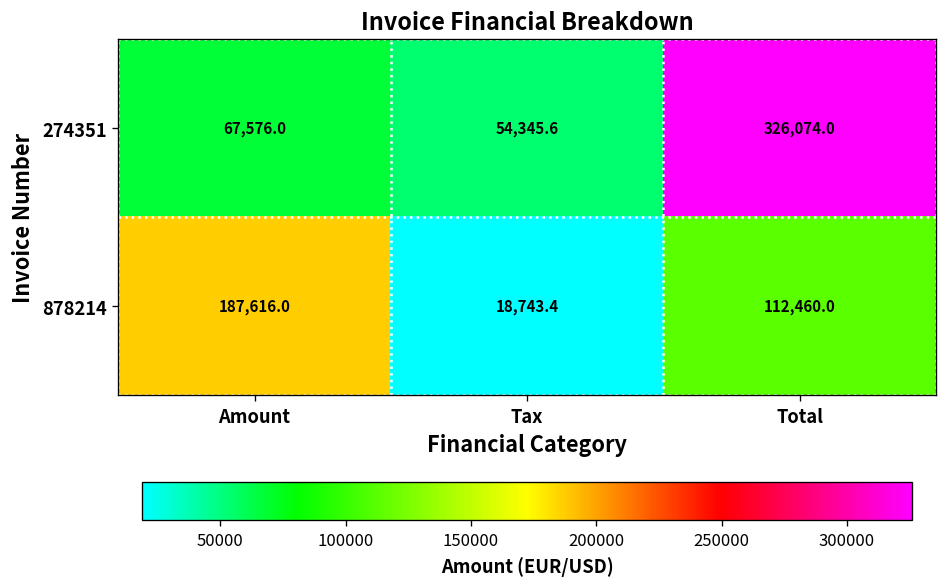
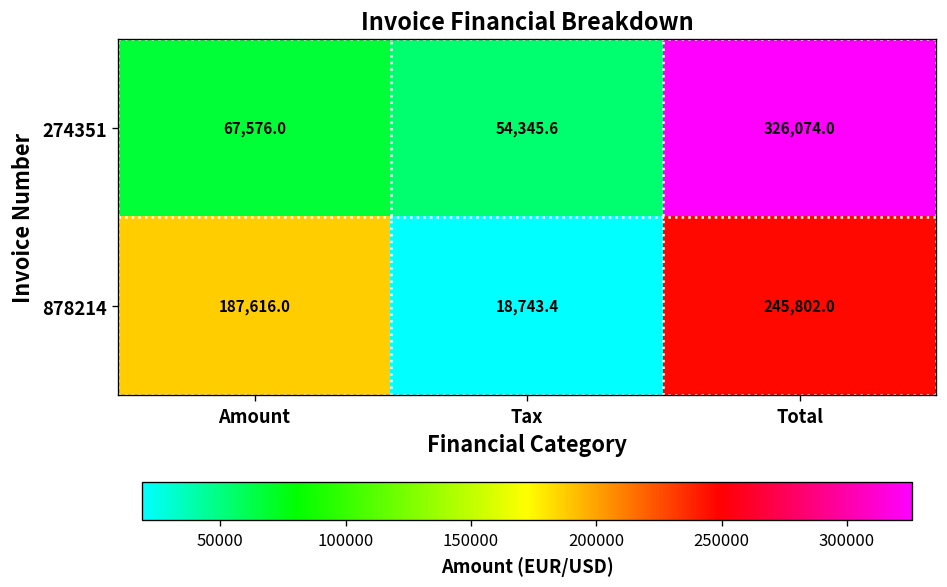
878214, Total: 112,460.0 -> 245,802.0
